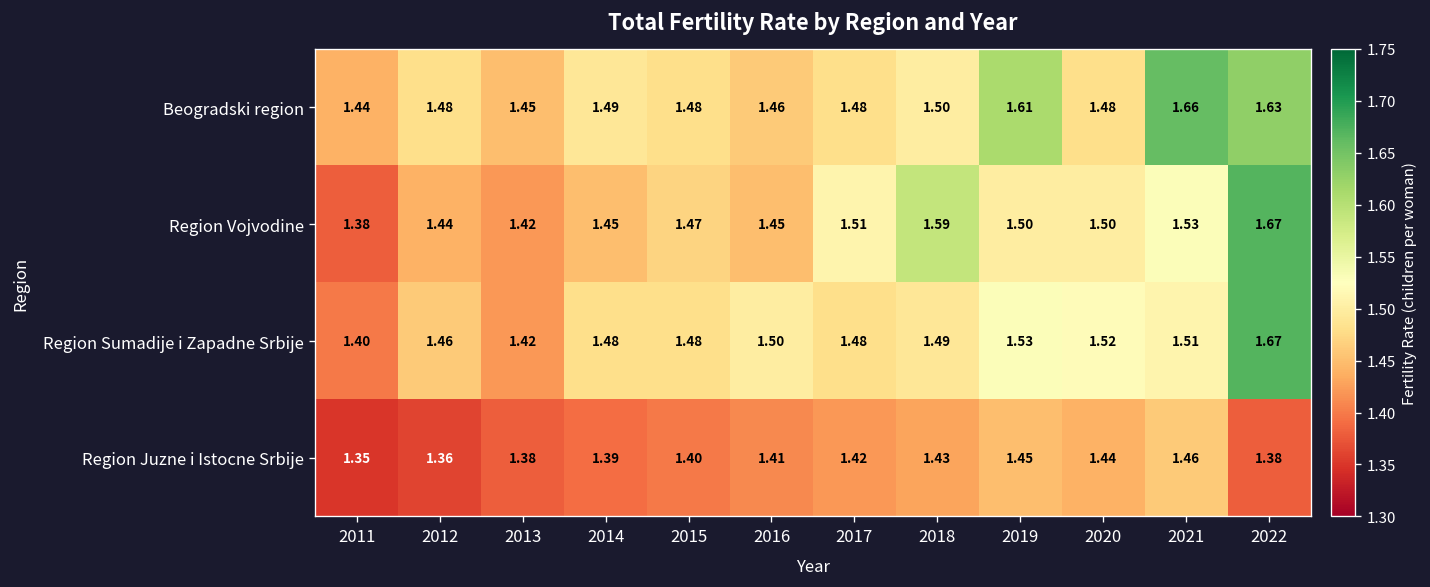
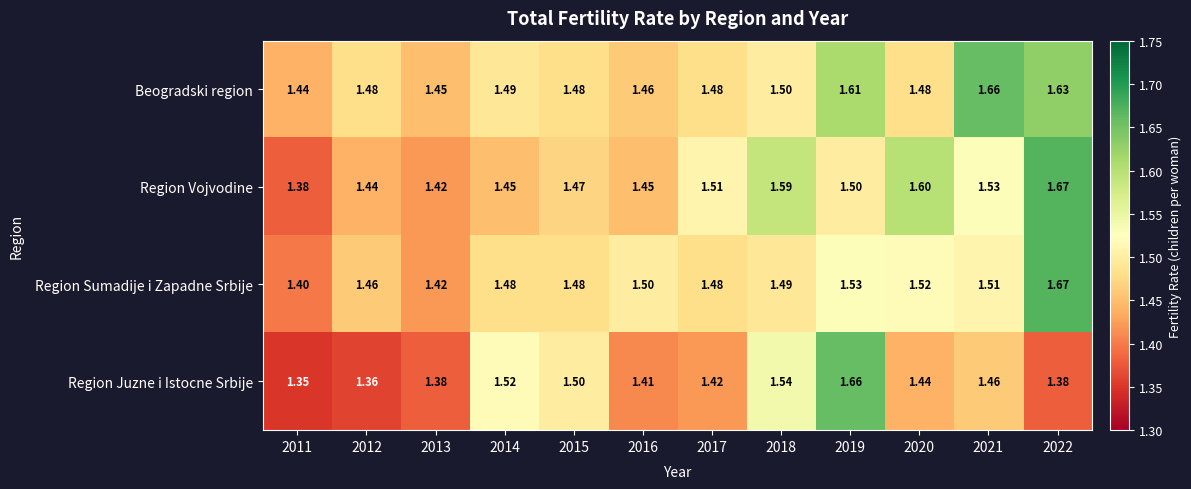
Region Vojvodine, 2020: 1.50 -> 1.60
Region Juzne i Istocne Srbije, 2014: 1.39 -> 1.52
Region Juzne i Istocne Srbije, 2015: 1.40 -> 1.50
Region Juzne i Istocne Srbije, 2018: 1.43 -> 1.54
Region Juzne i Istocne Srbije, 2019: 1.45 -> 1.66
